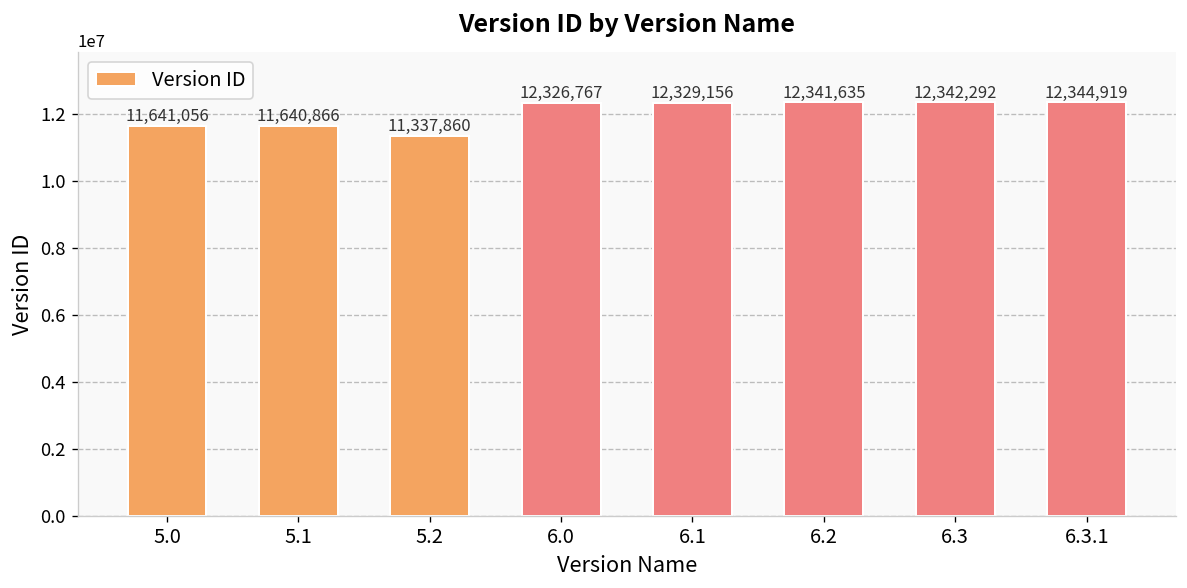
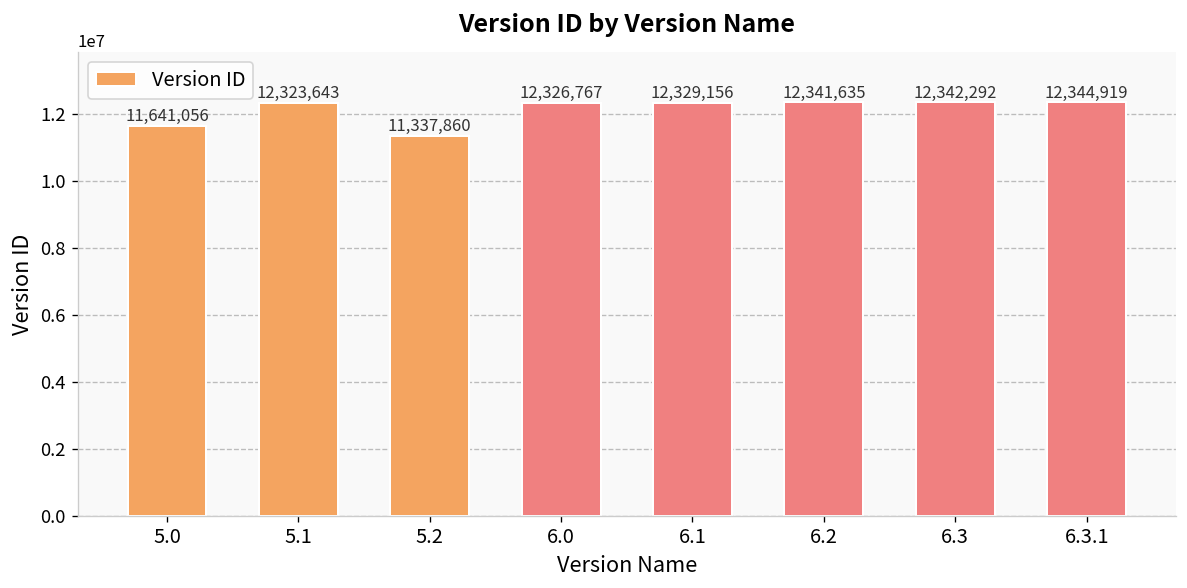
5.1: 11,640,866 -> 12,323,643
